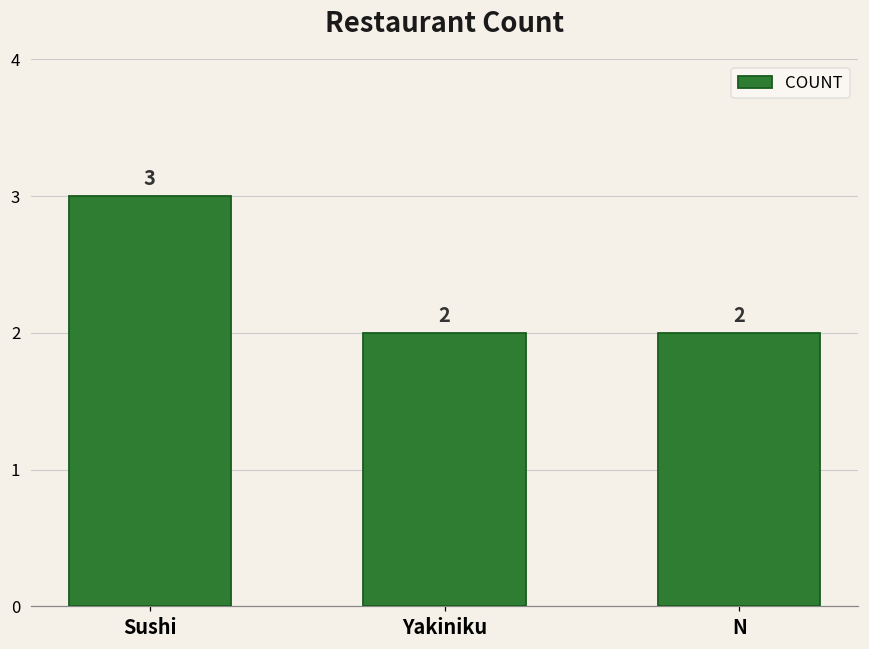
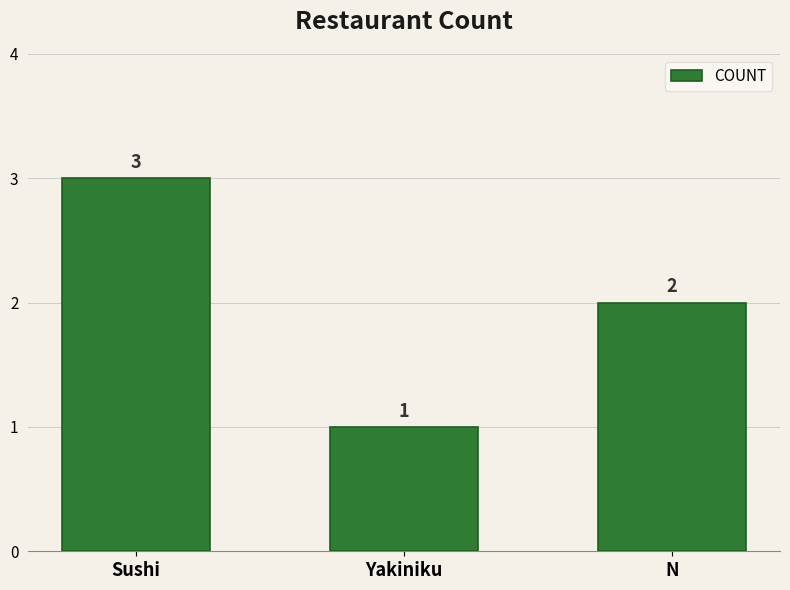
Yakiniku: 2 -> 1
